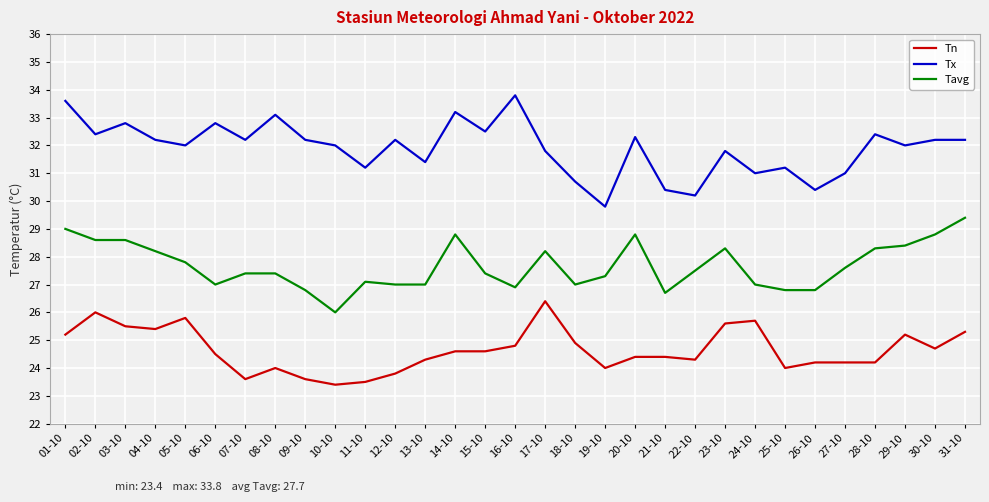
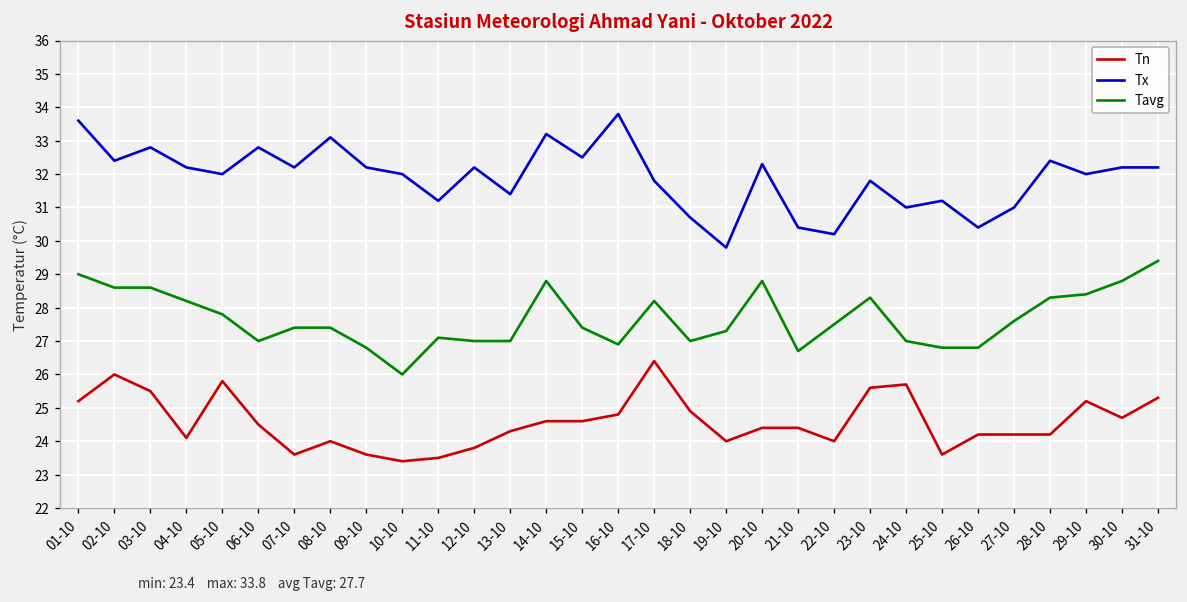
Tn, 04-10: 25.4 -> 24.1
Tn, 22-10: 24.3 -> 24.0
Tn, 25-10: 24.0 -> 23.6
